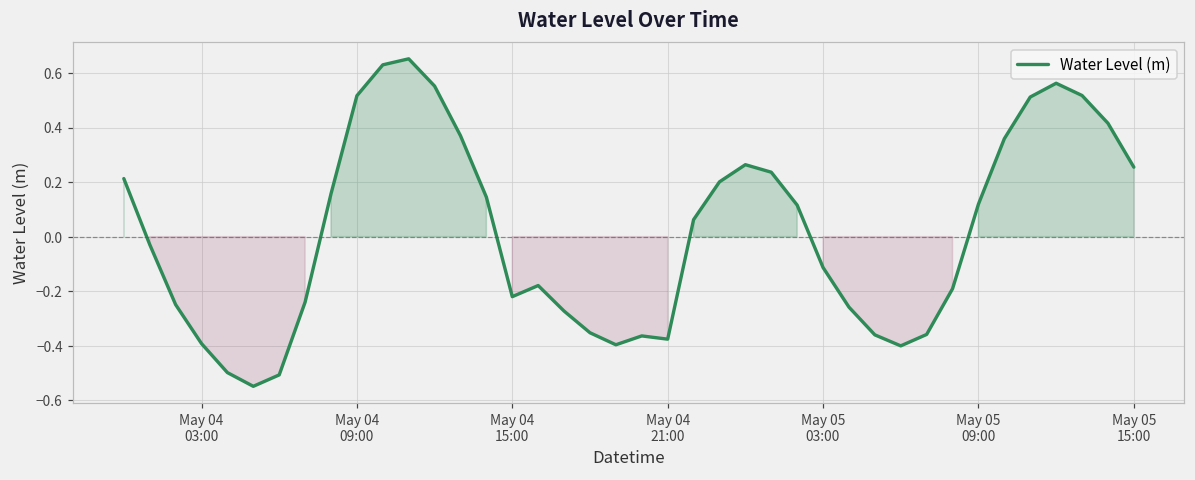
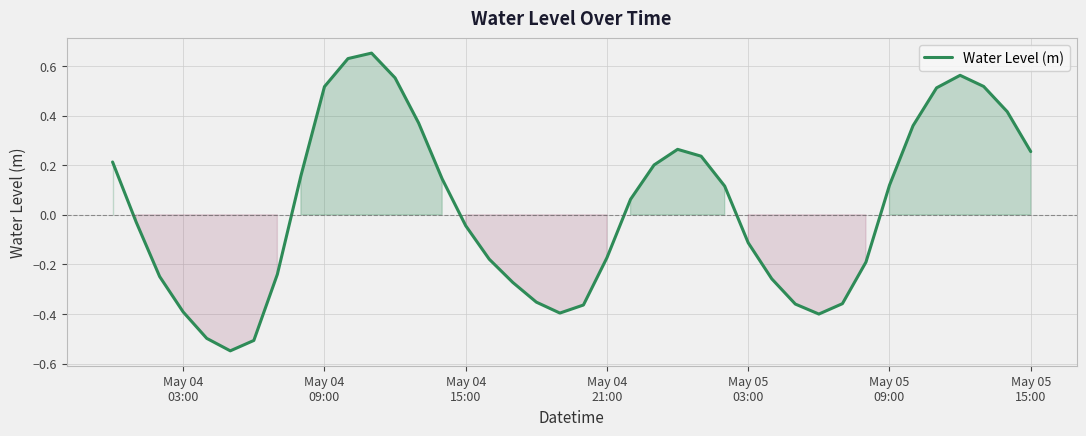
May 04 15:00: -0.22 -> -0.04
May 04 21:00: -0.38 -> -0.17
